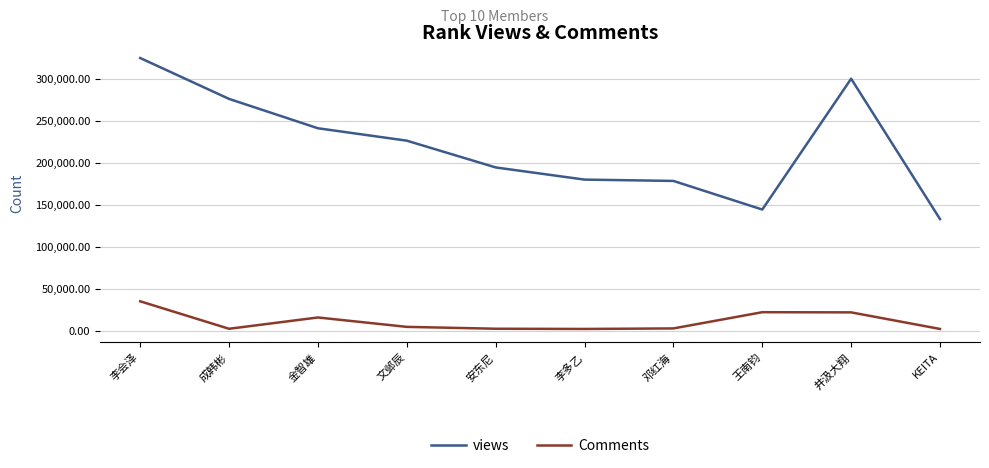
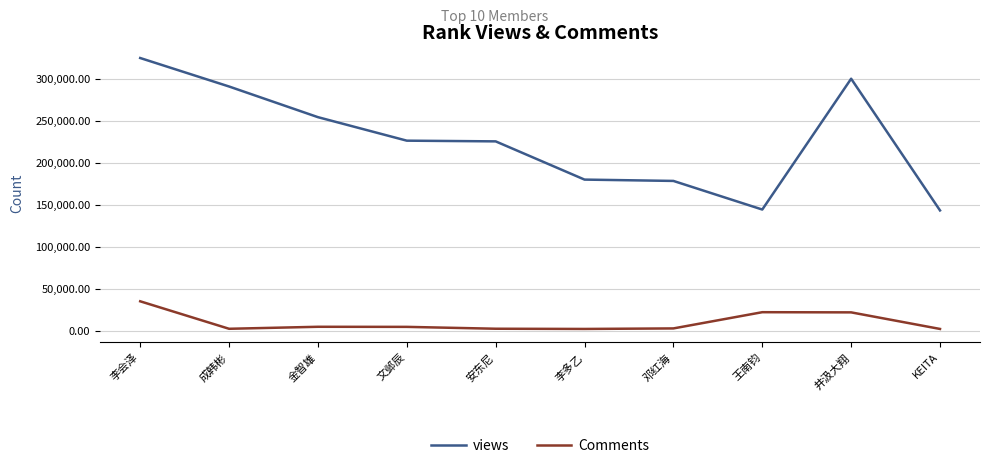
views, 成韩彬: 280,000 -> 290,000
views, 金智雄: 240,000 -> 250,000
Comments, 金智雄: 20,000 -> 0
views, 安东尼: 190,000 -> 230,000
views, KEITA: 130,000 -> 140,000
